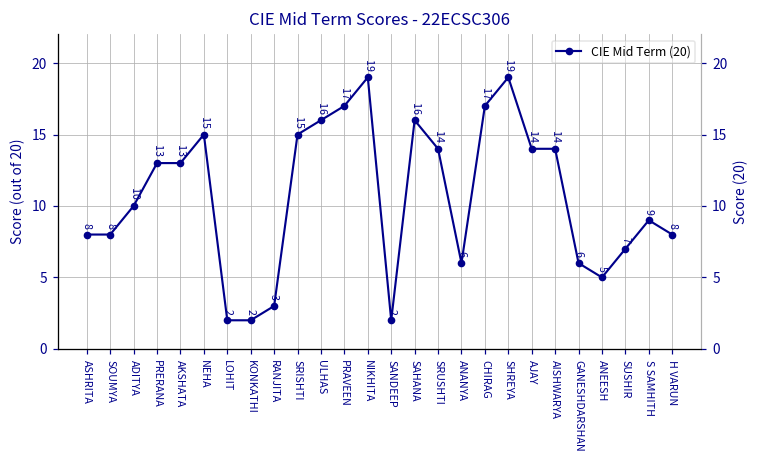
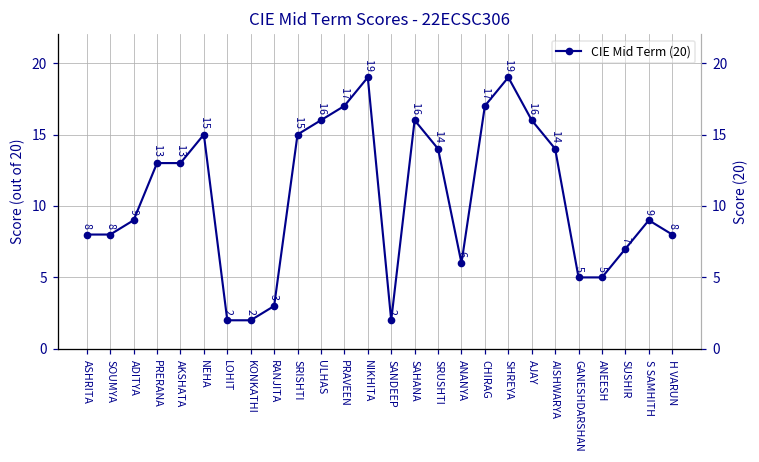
ADITYA: 10 -> 9
AJAY: 14 -> 16
GANESHDARSHAN: 6 -> 5
